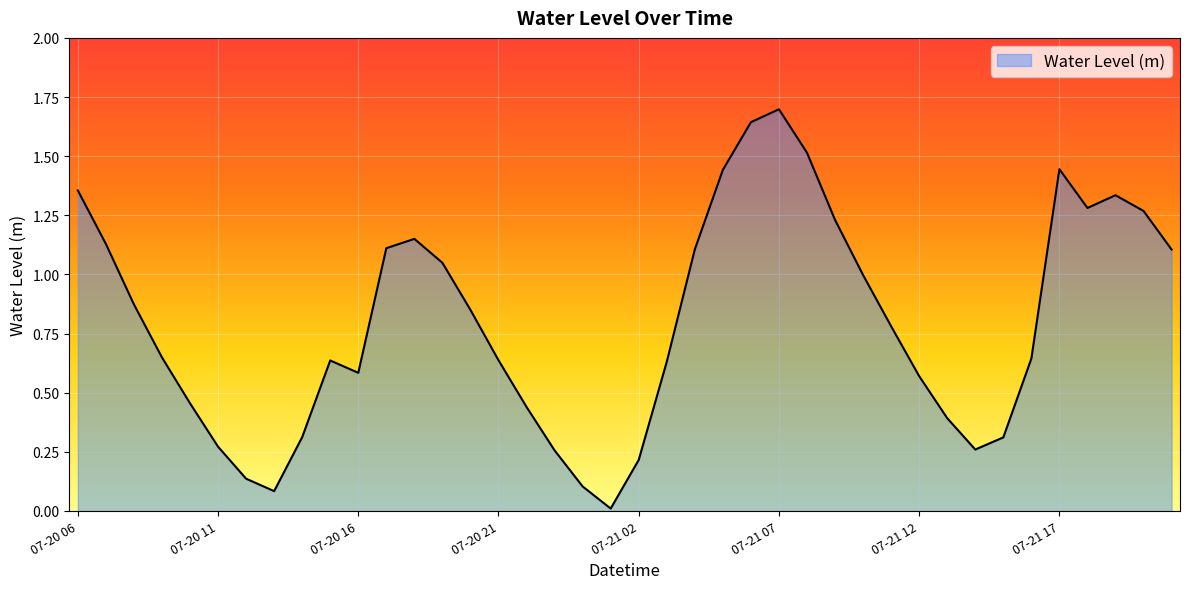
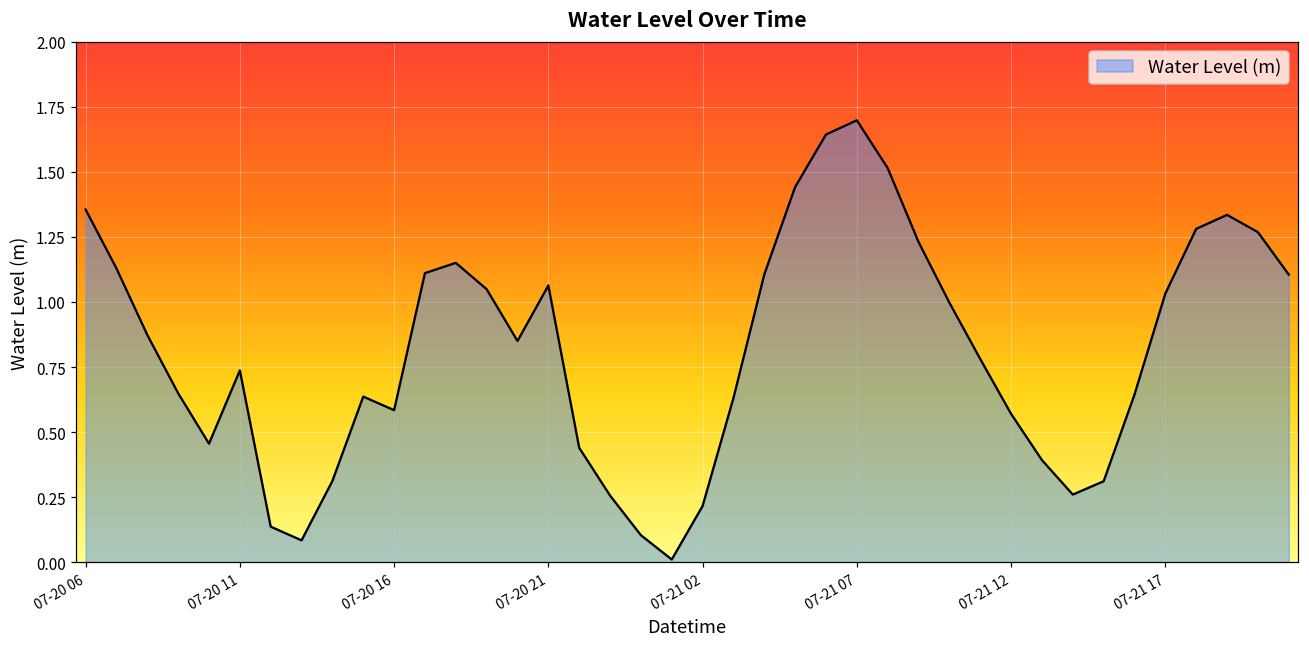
07-20 11: 0.27 -> 0.74
07-20 21: 0.64 -> 1.06
07-21 17: 1.44 -> 1.03
